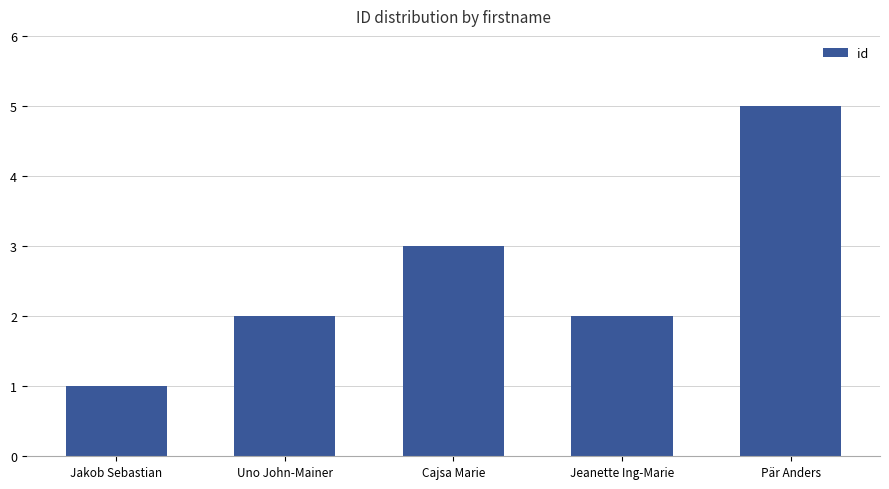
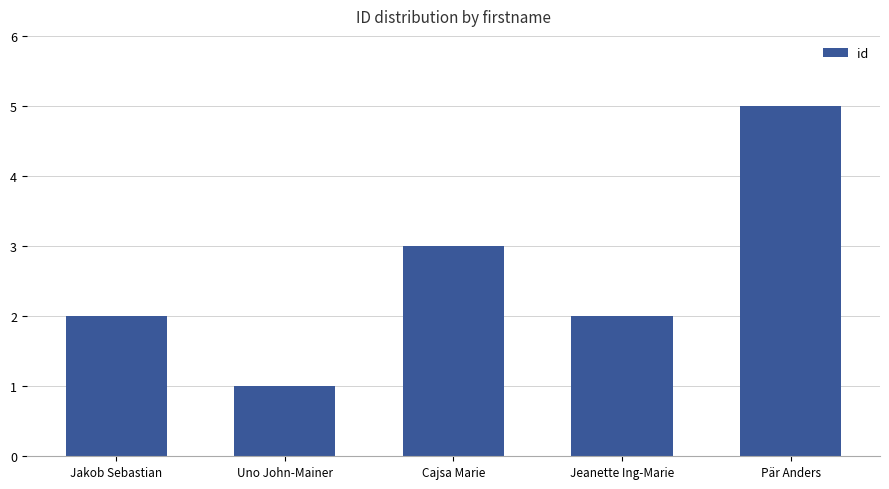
Jakob Sebastian: 1 -> 2
Uno John-Mainer: 2 -> 1
